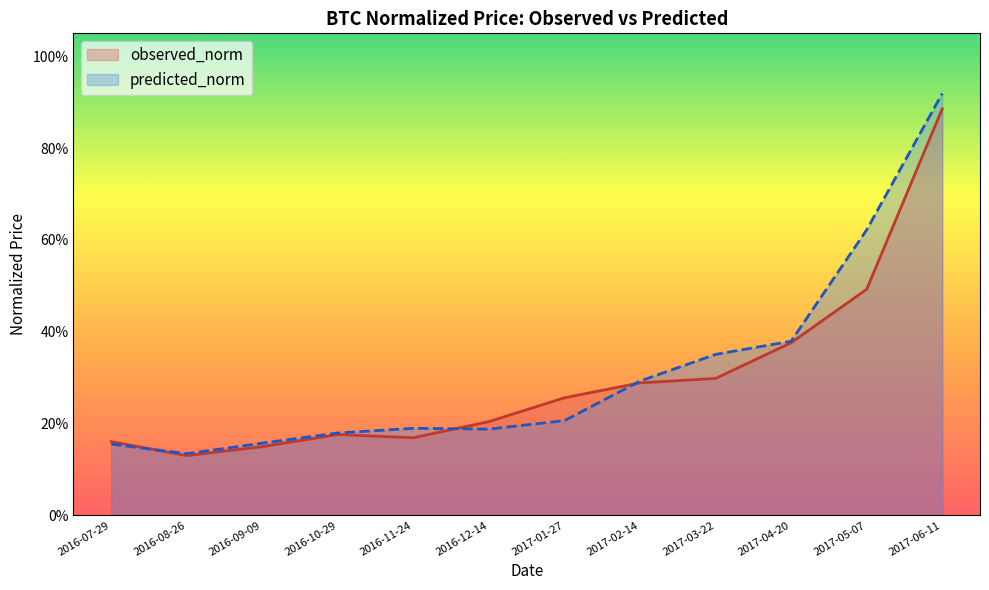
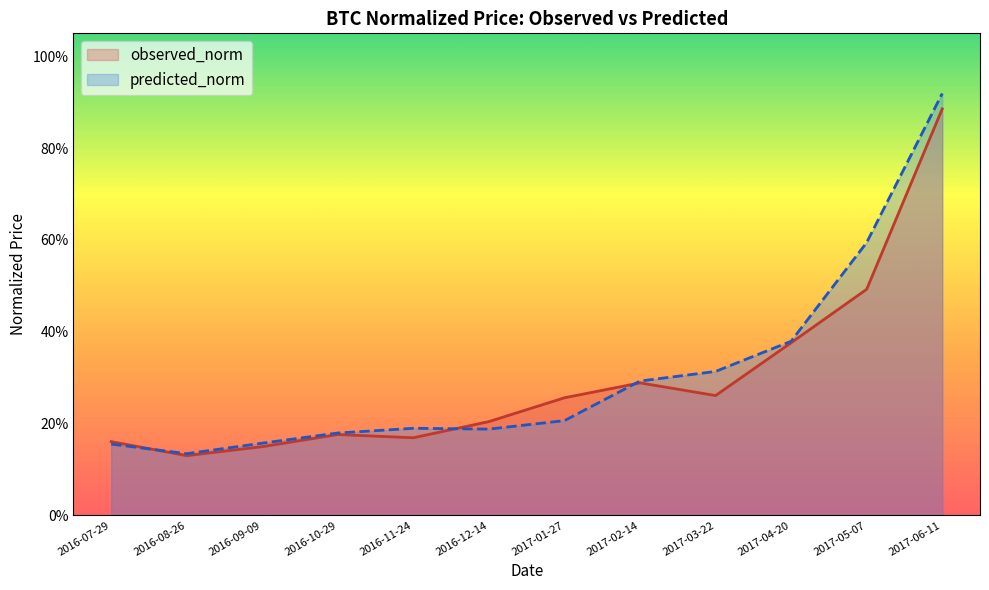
observed_norm, 2017-03-22: 30% -> 26%
predicted_norm, 2017-03-22: 35% -> 31%
predicted_norm, 2017-05-07: 62% -> 59%
